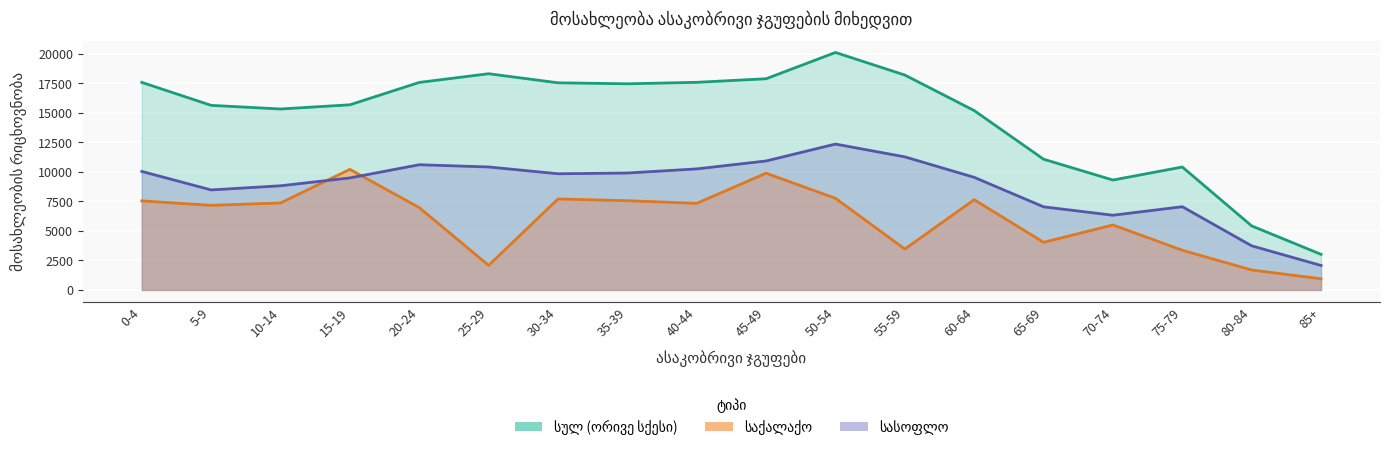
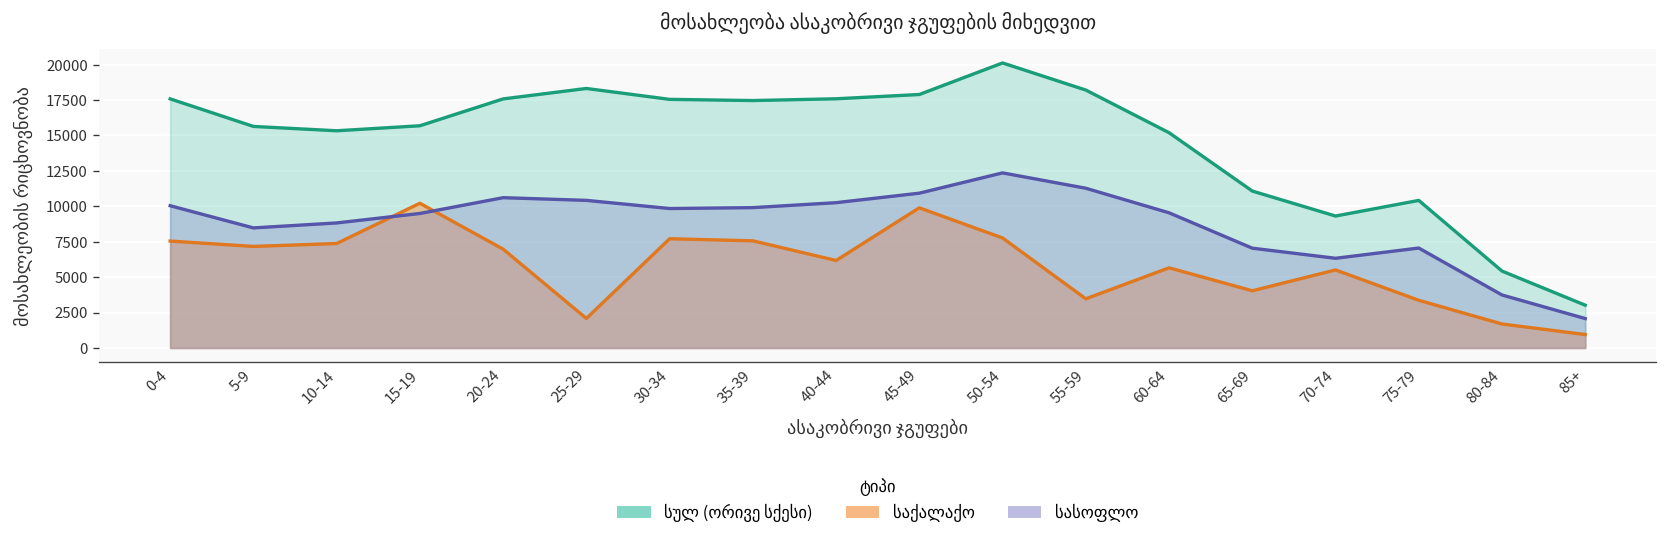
საქალაქო, 40-44: 7300 -> 6200
საქალაქო, 60-64: 7600 -> 5700
